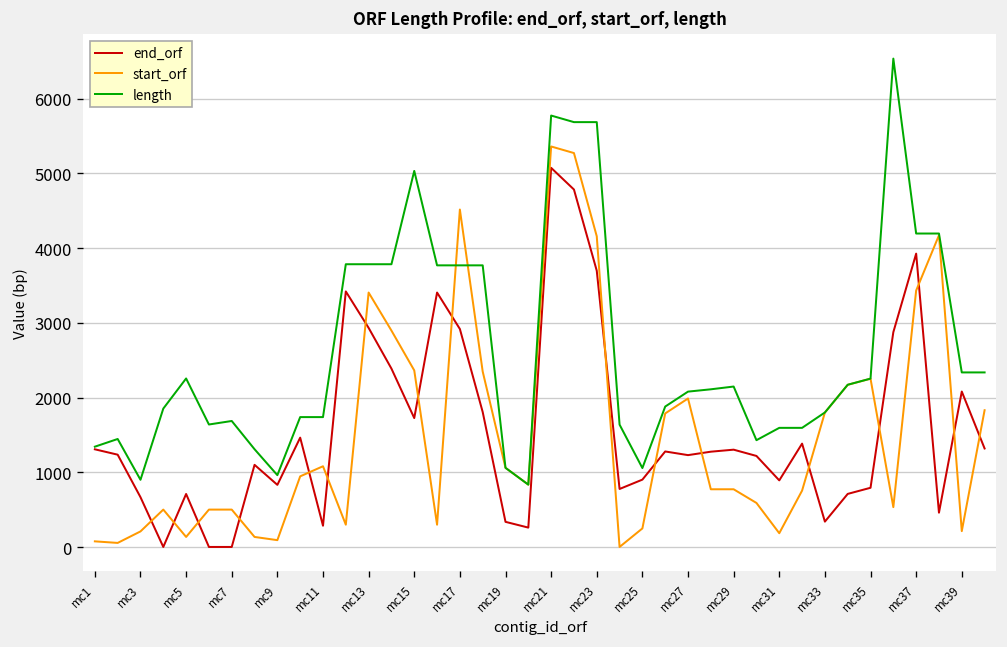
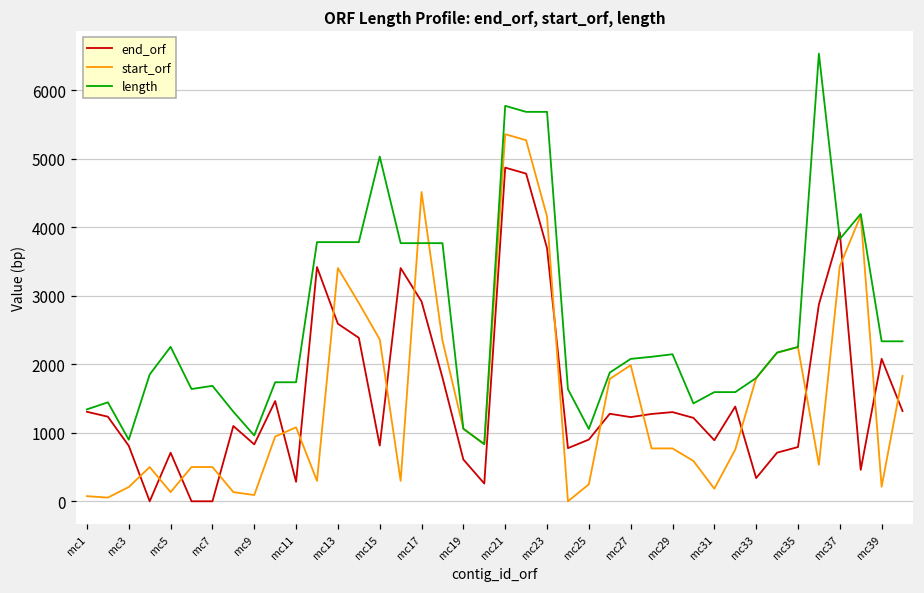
end_orf, mc3: 700 -> 800
end_orf, mc13: 2900 -> 2600
end_orf, mc15: 1700 -> 800
end_orf, mc19: 300 -> 600
end_orf, mc21: 5100 -> 4900
length, mc37: 4200 -> 3800
